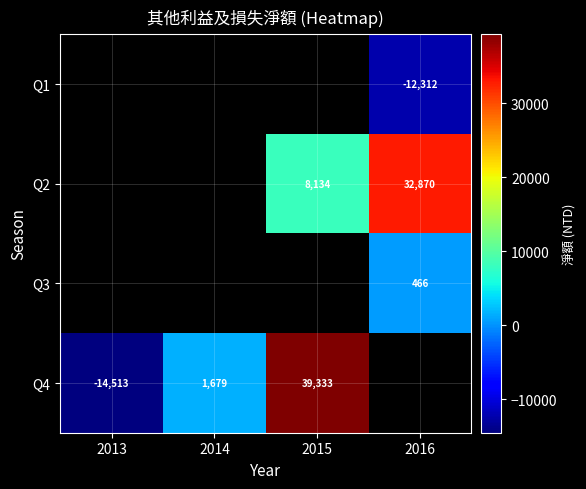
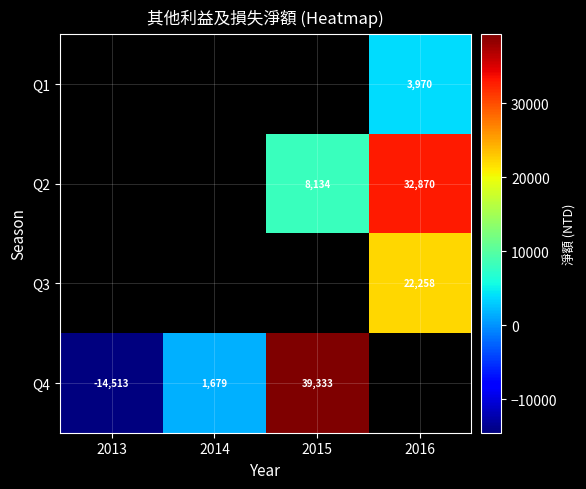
Q1, 2016: -12,312 -> 3,970
Q3, 2016: 466 -> 22,258
